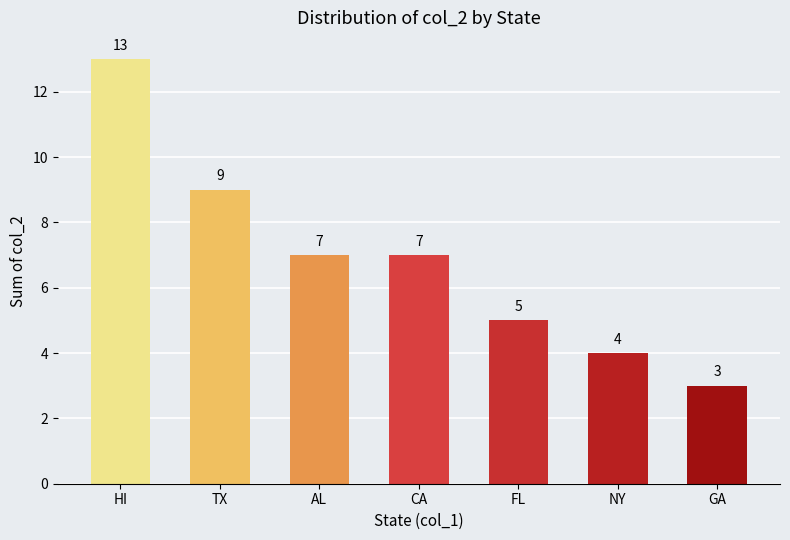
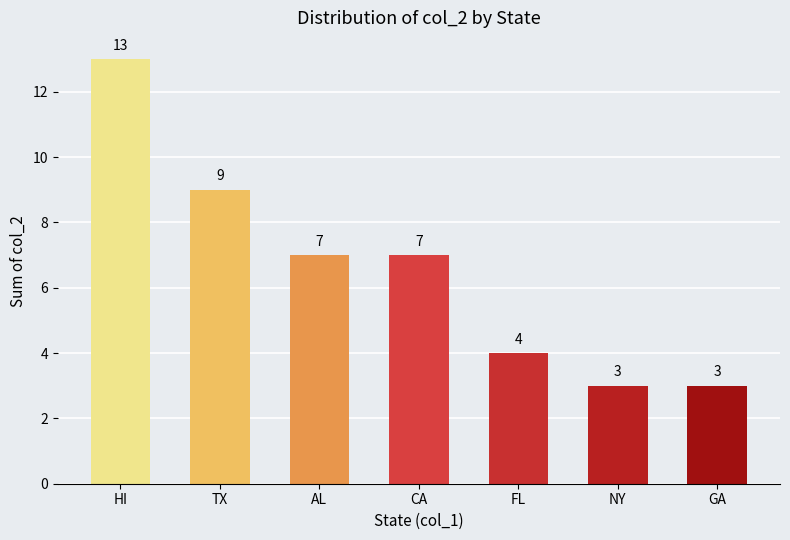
FL: 5 -> 4
NY: 4 -> 3
